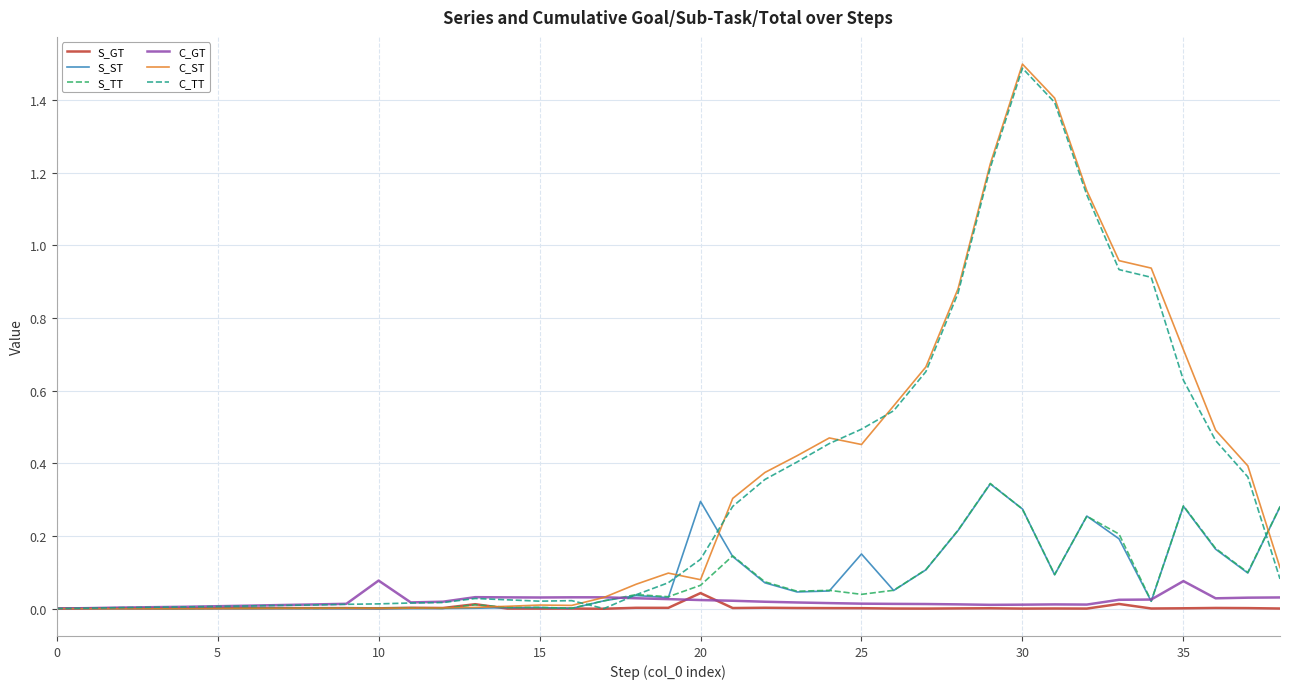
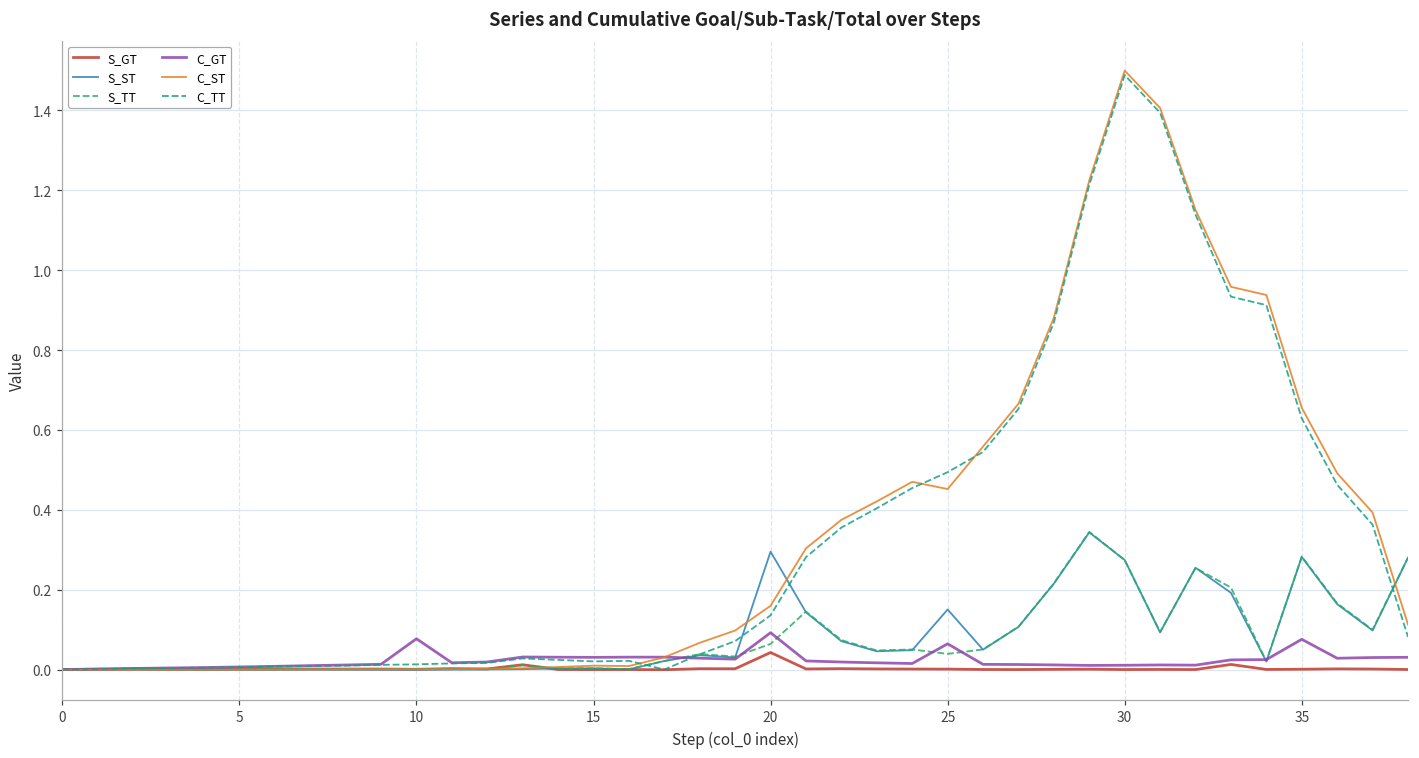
C_GT, 20: 0.02 -> 0.09
C_ST, 20: 0.08 -> 0.16
C_GT, 25: 0.01 -> 0.06
C_ST, 35: 0.71 -> 0.66
